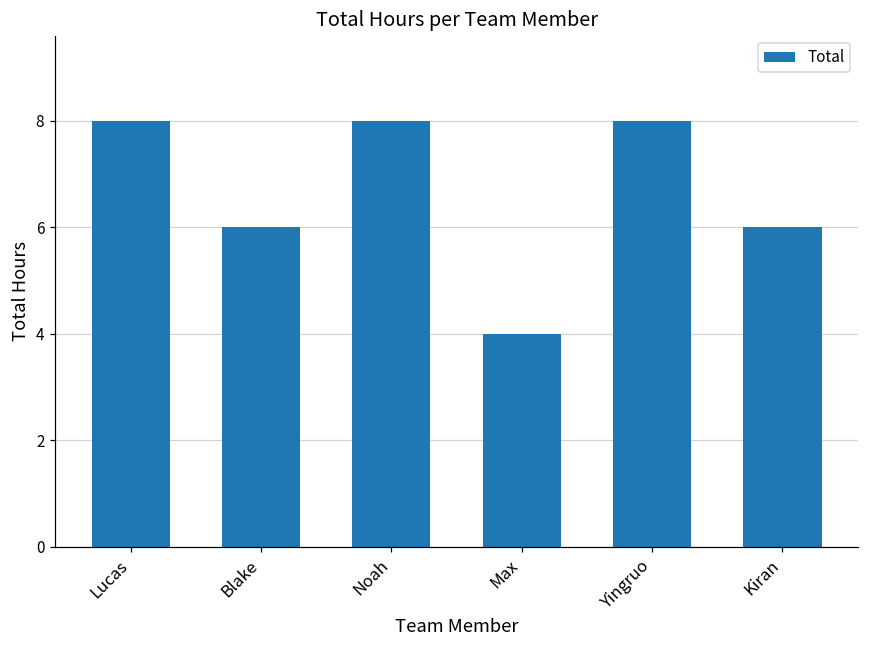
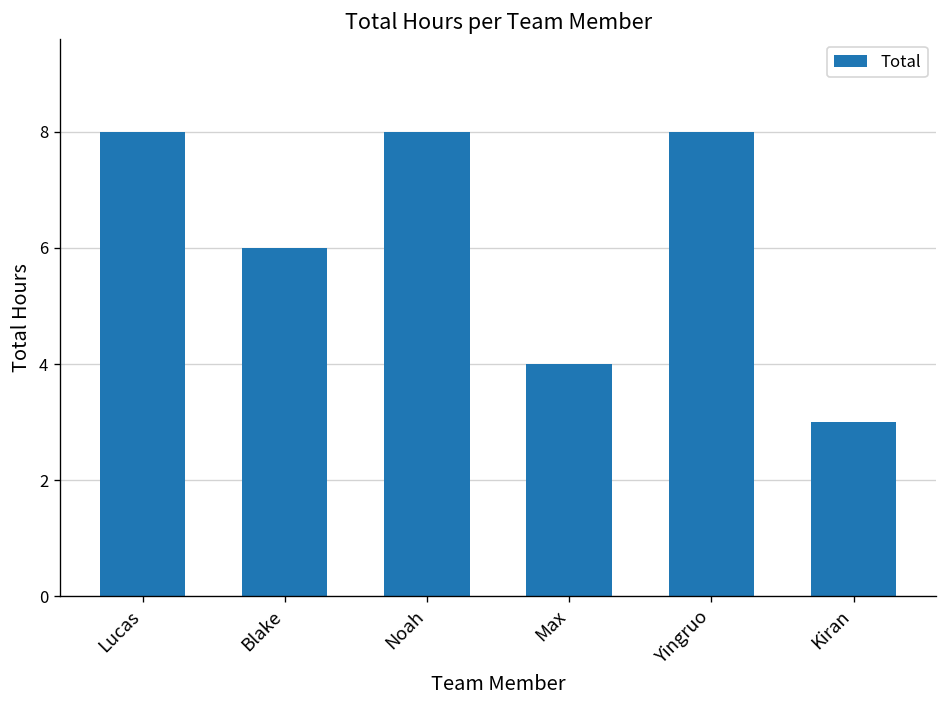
Kiran: 6 -> 3
